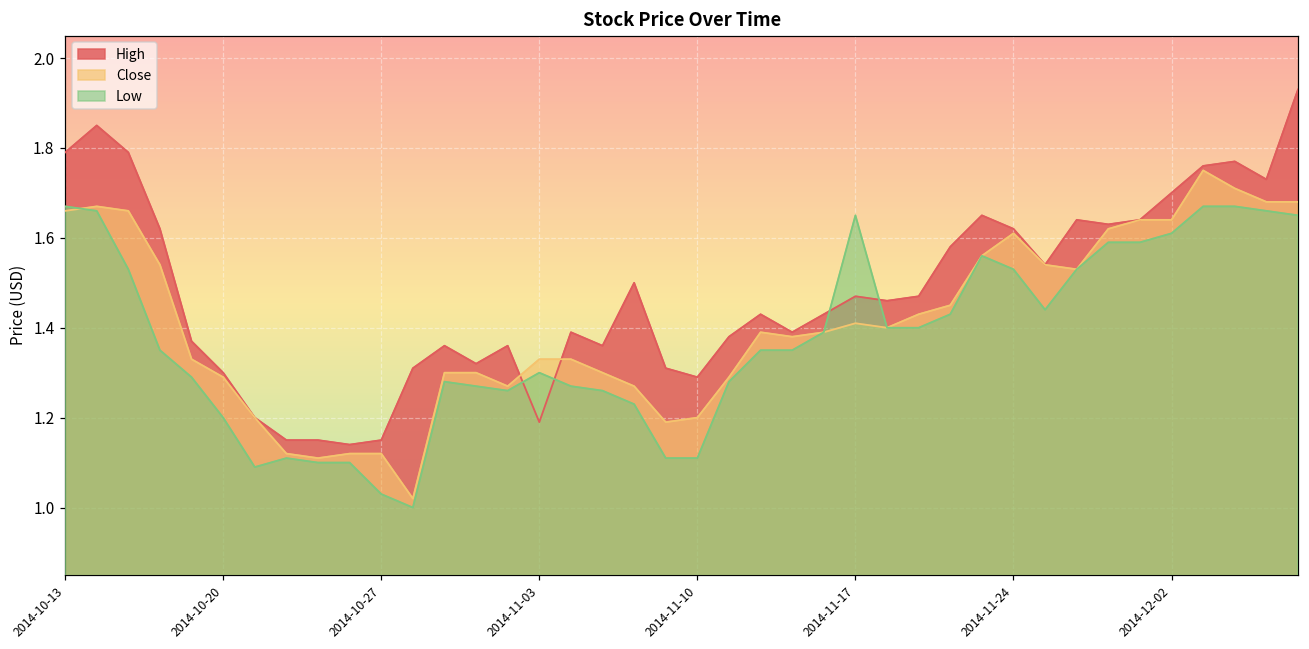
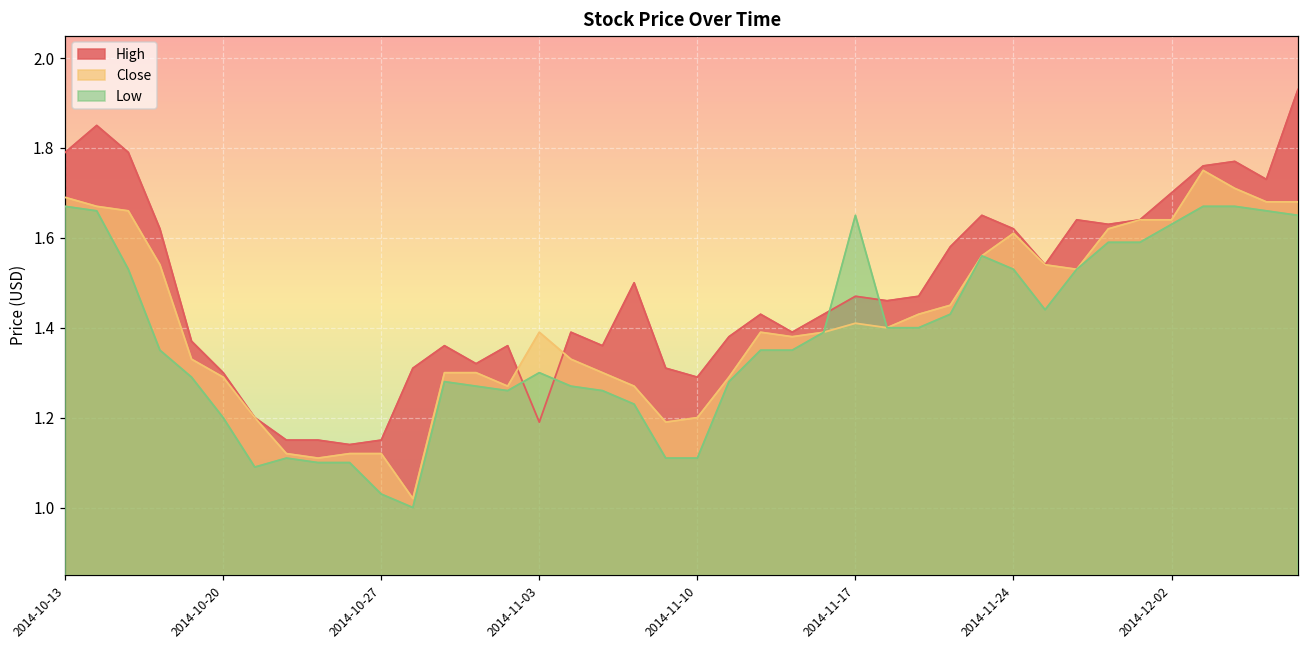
Close, 2014-10-13: 1.66 -> 1.69
Close, 2014-11-03: 1.33 -> 1.39
Low, 2014-12-02: 1.61 -> 1.63
